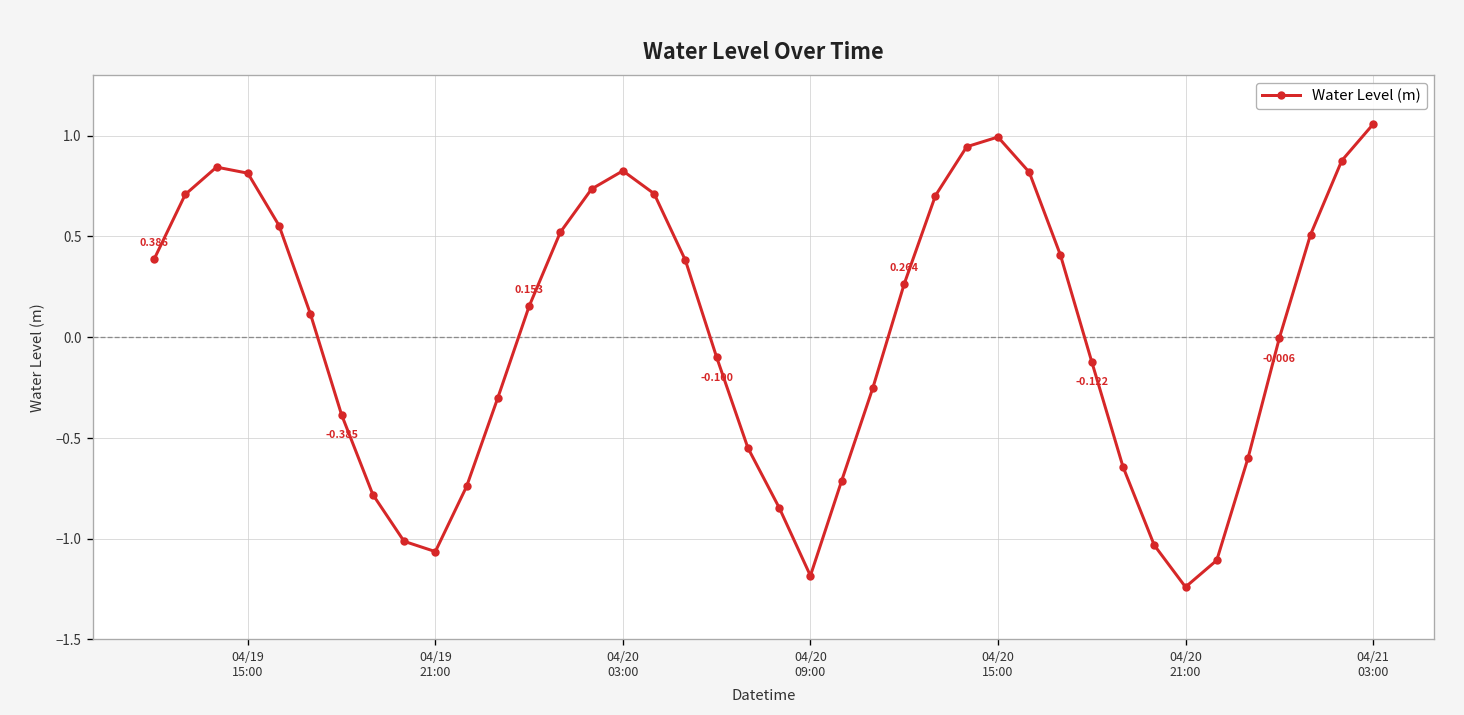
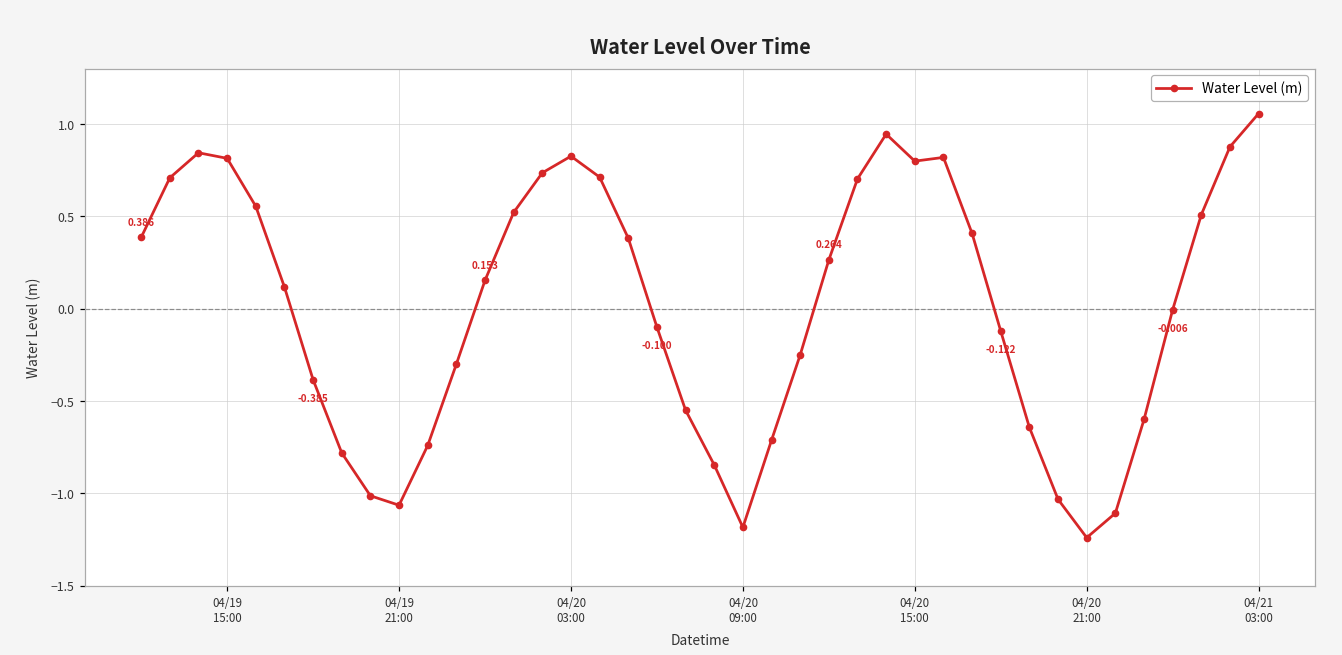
04/20 15:00: 0.99 -> 0.80
